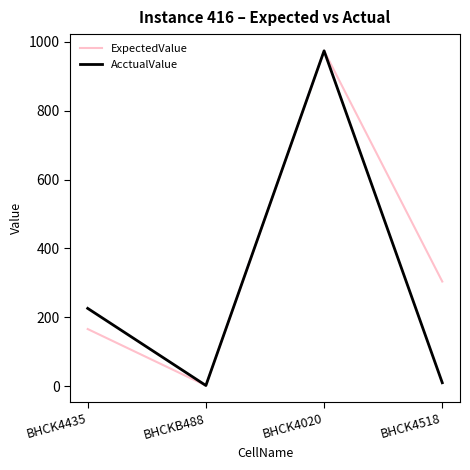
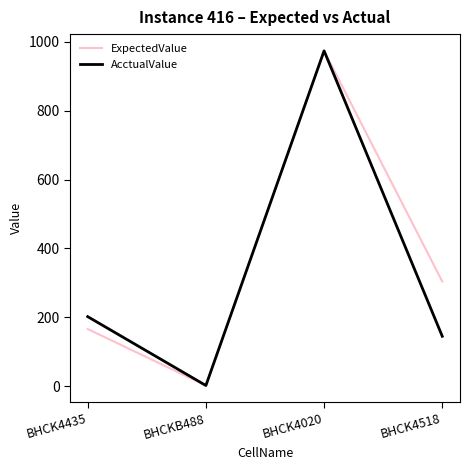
AcctualValue, BHCK4435: 230 -> 200
AcctualValue, BHCK4518: 10 -> 150
